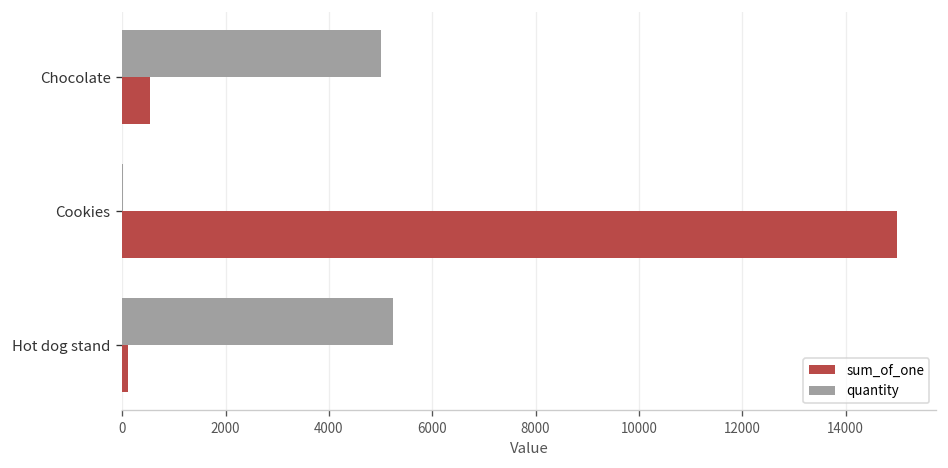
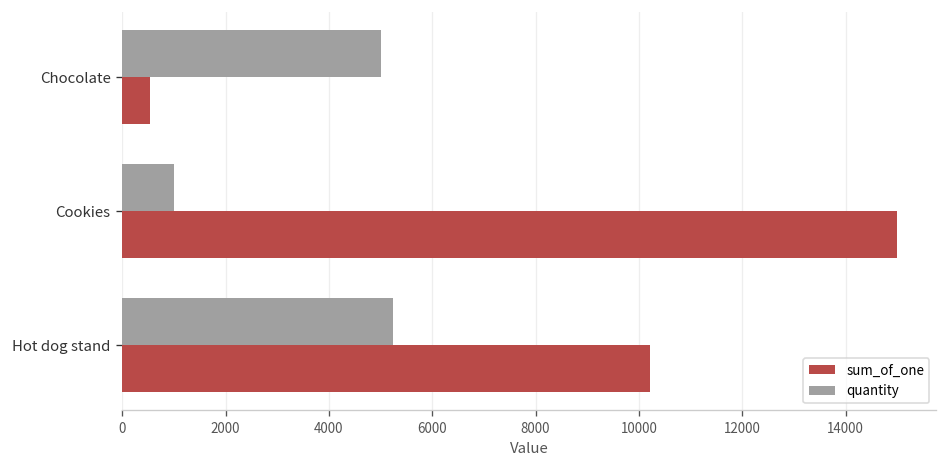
quantity, Cookies: 0 -> 1000
sum_of_one, Hot dog stand: 100 -> 10200
